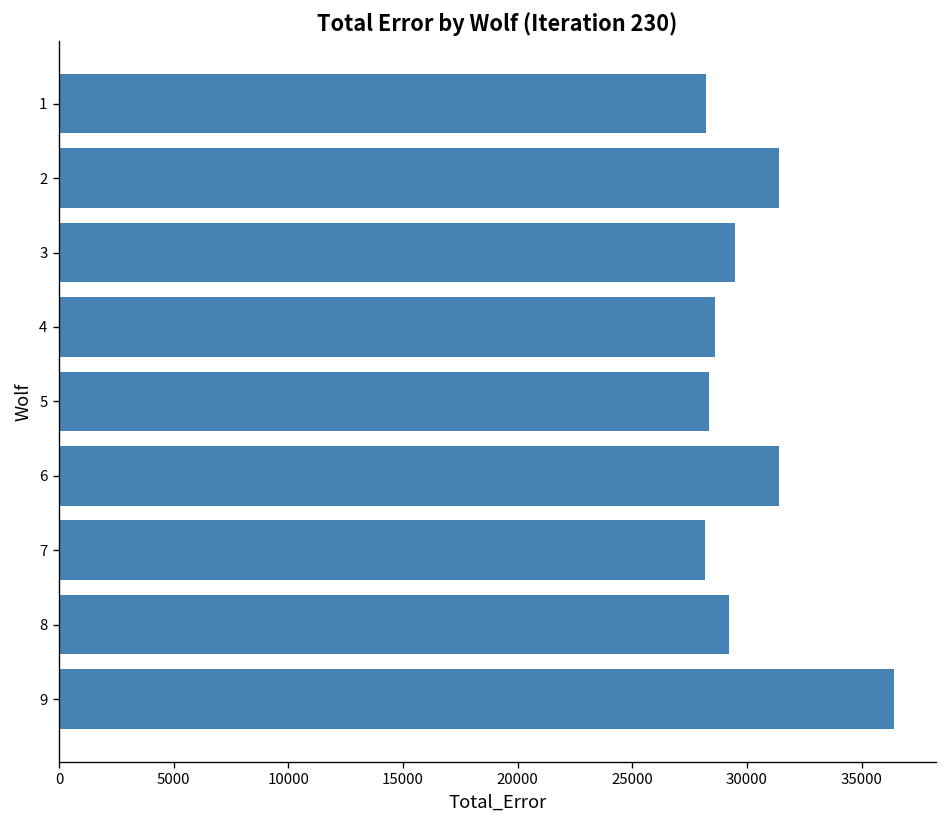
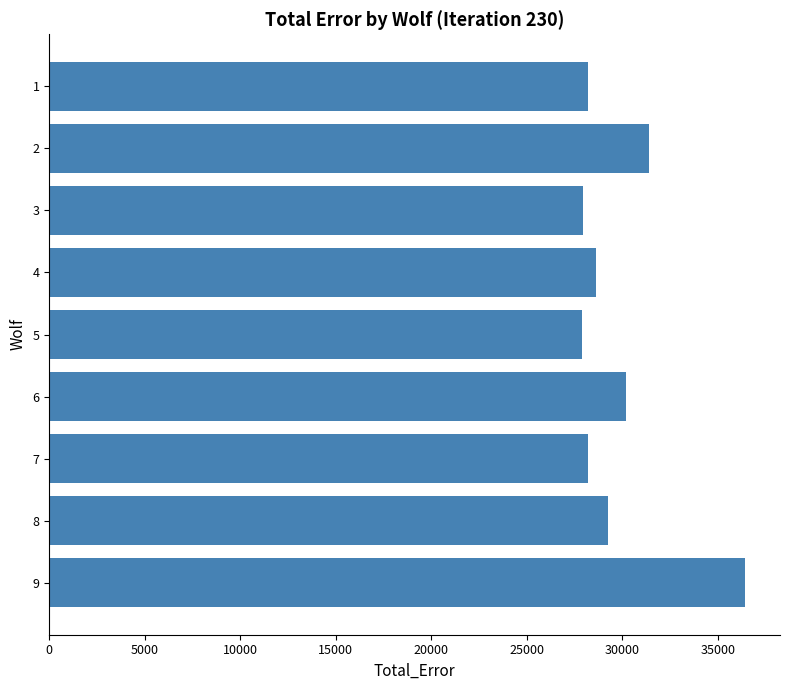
3: 29500 -> 28000
5: 28300 -> 27900
6: 31400 -> 30200
